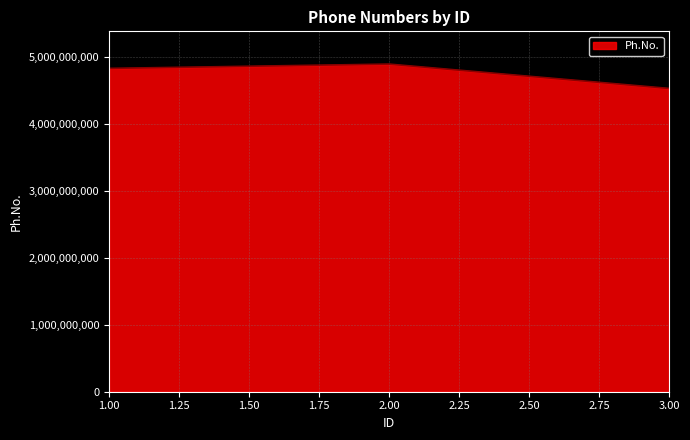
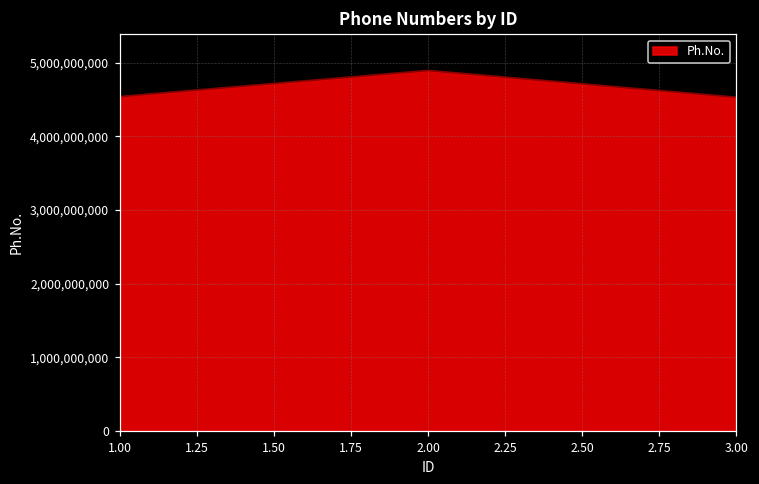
1.00: 4,800,000,000 -> 4,500,000,000
